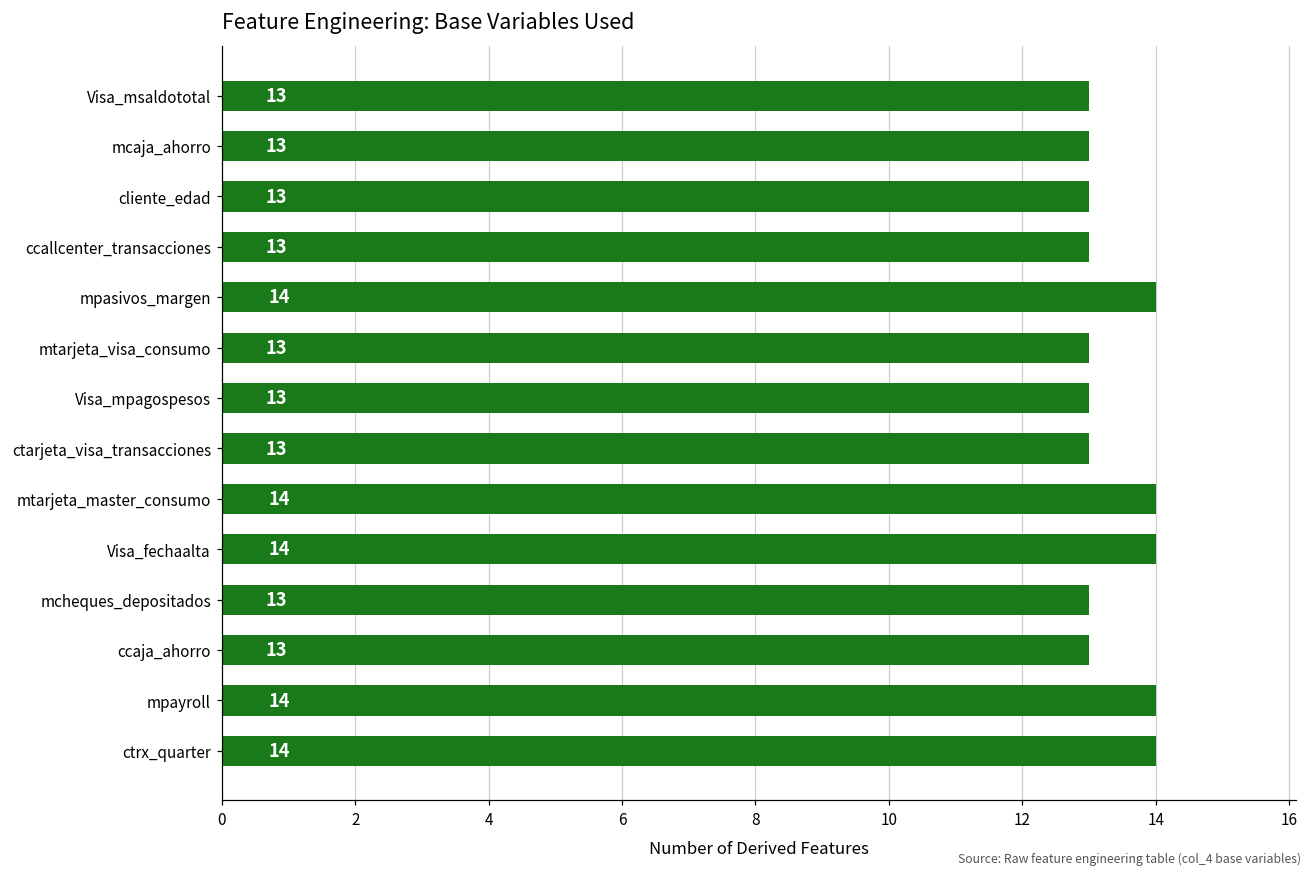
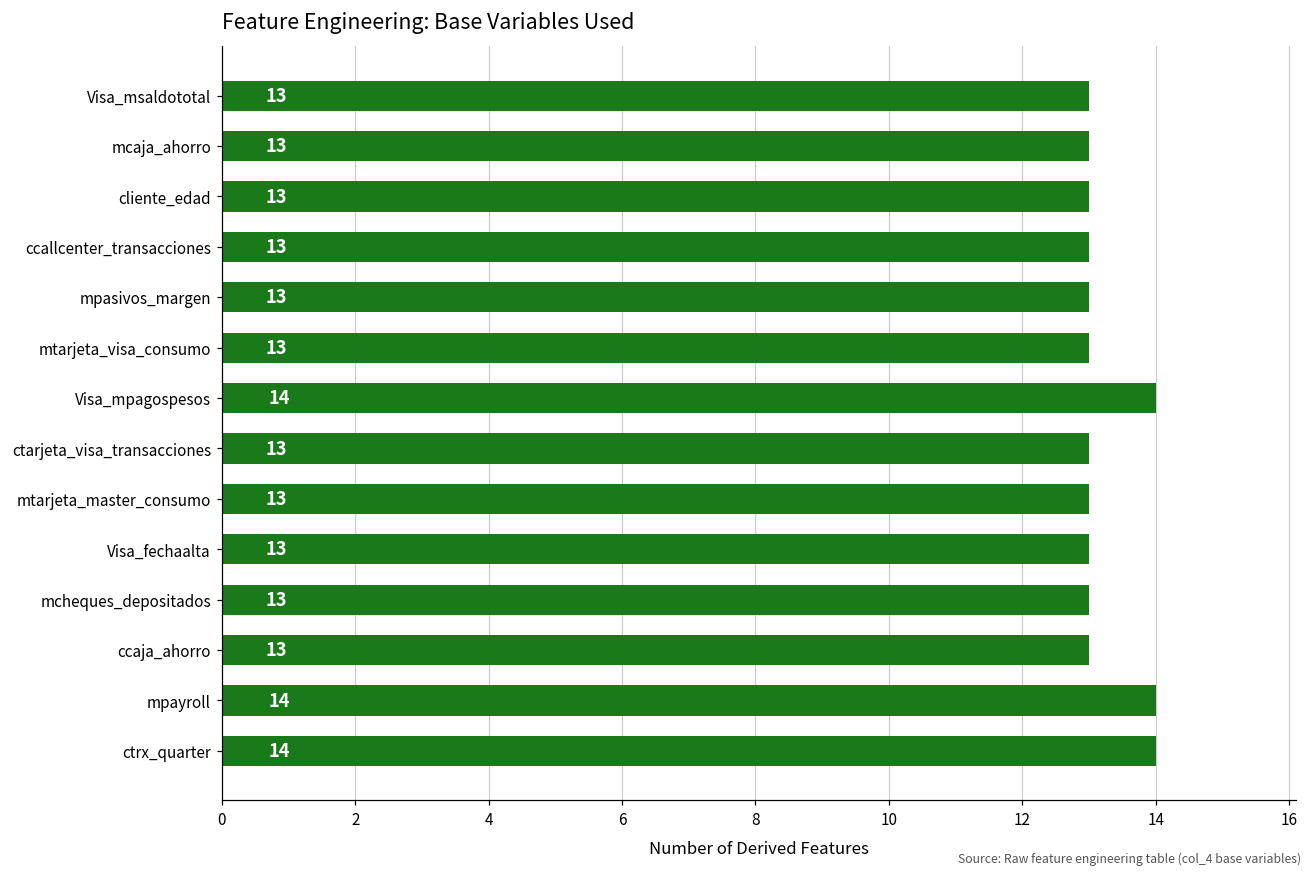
mpasivos_margen: 14 -> 13
Visa_mpagospesos: 13 -> 14
mtarjeta_master_consumo: 14 -> 13
Visa_fechaalta: 14 -> 13
